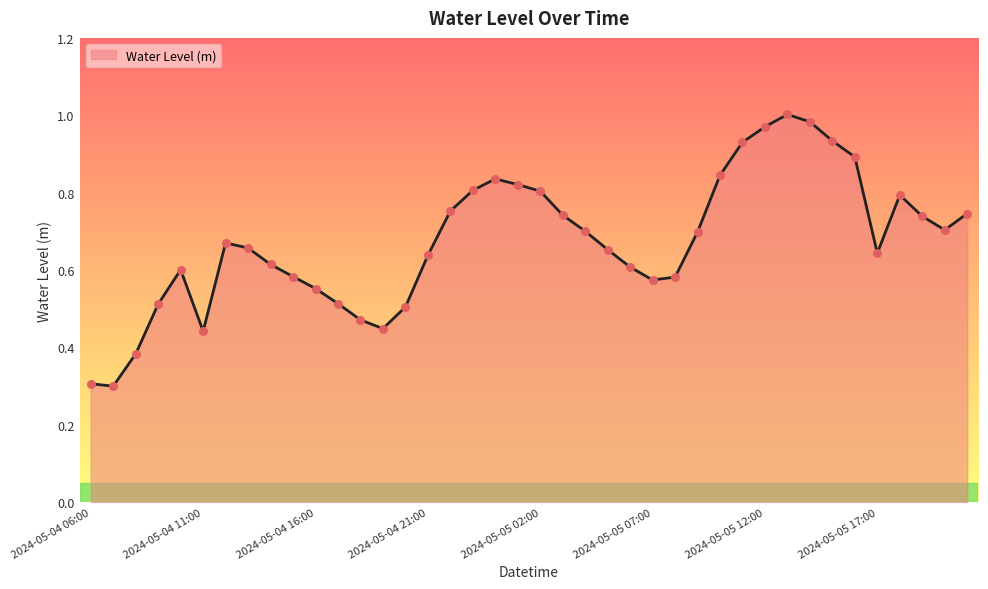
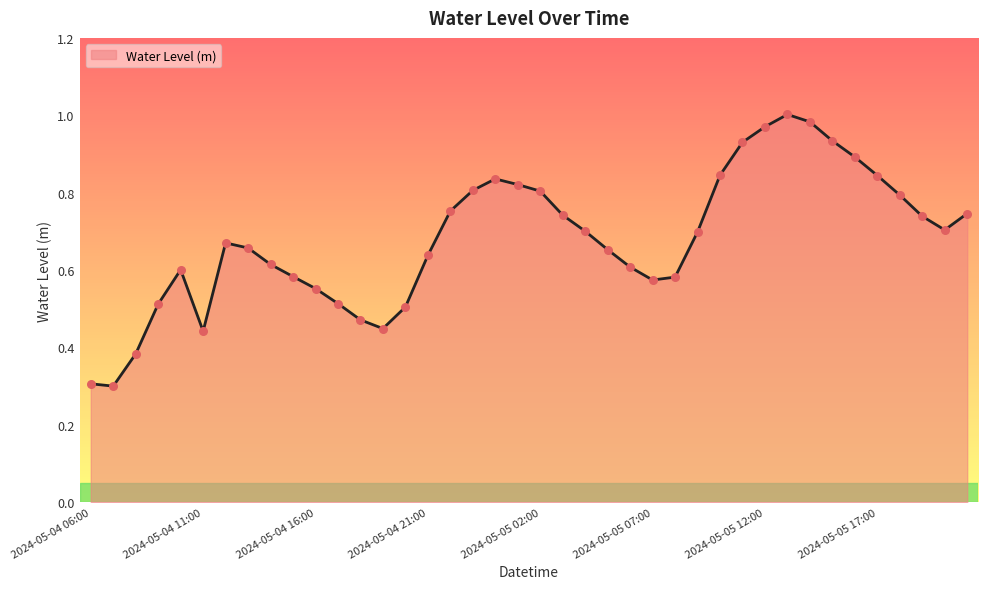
2024-05-05 17:00: 0.64 -> 0.84
